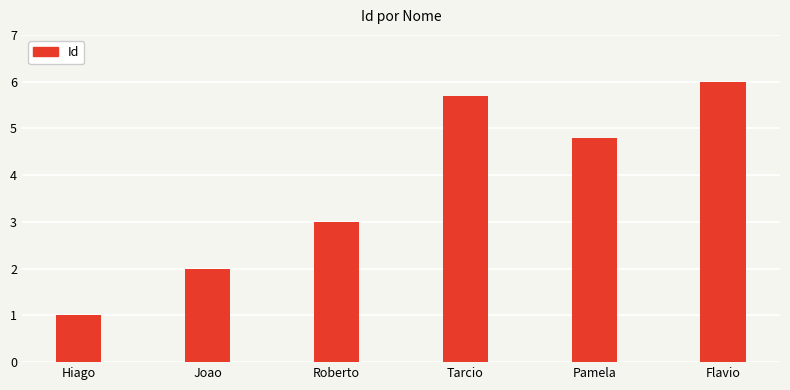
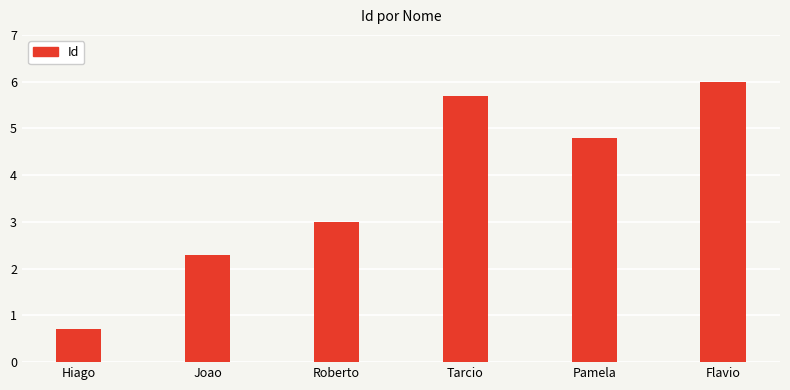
Hiago: 1.0 -> 0.7
Joao: 2.0 -> 2.3
